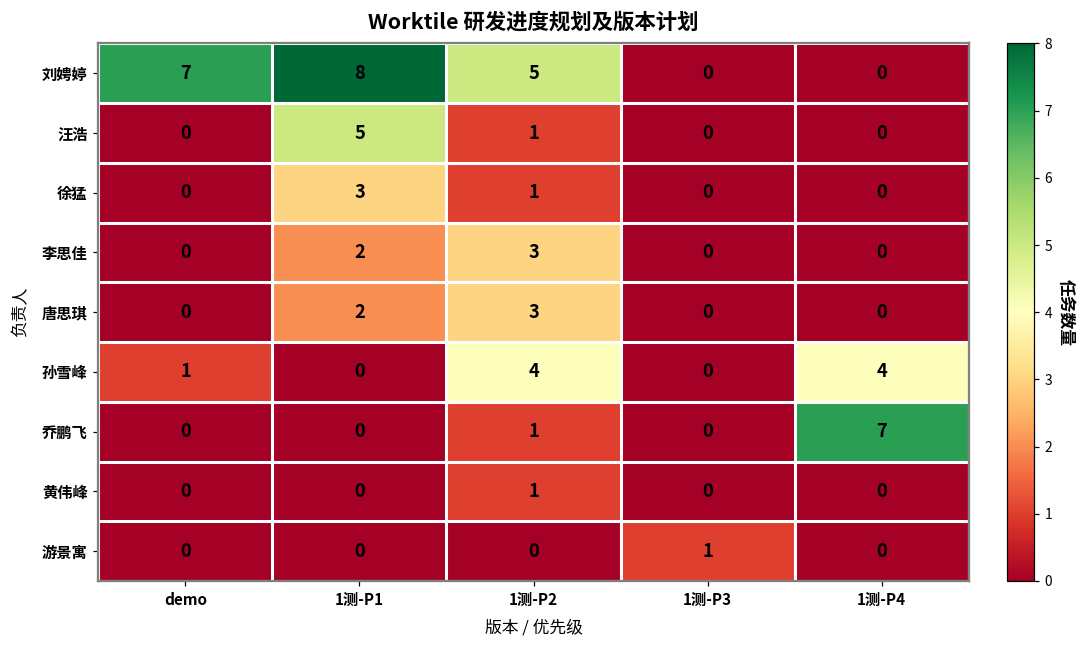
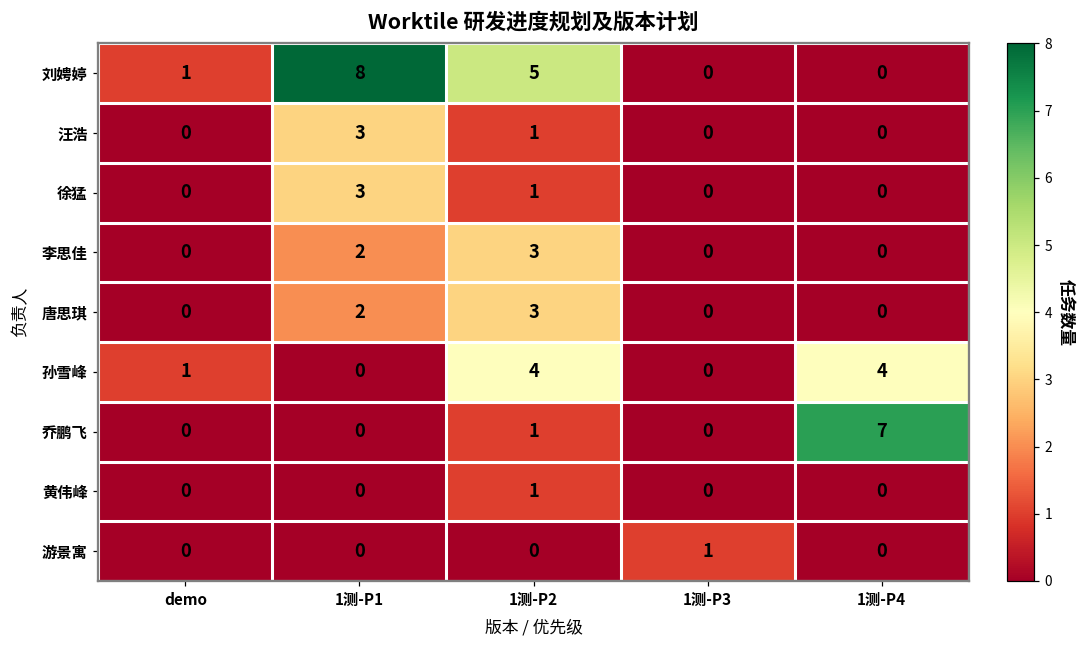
刘娉婷, demo: 7 -> 1
汪浩, 1测-P1: 5 -> 3
